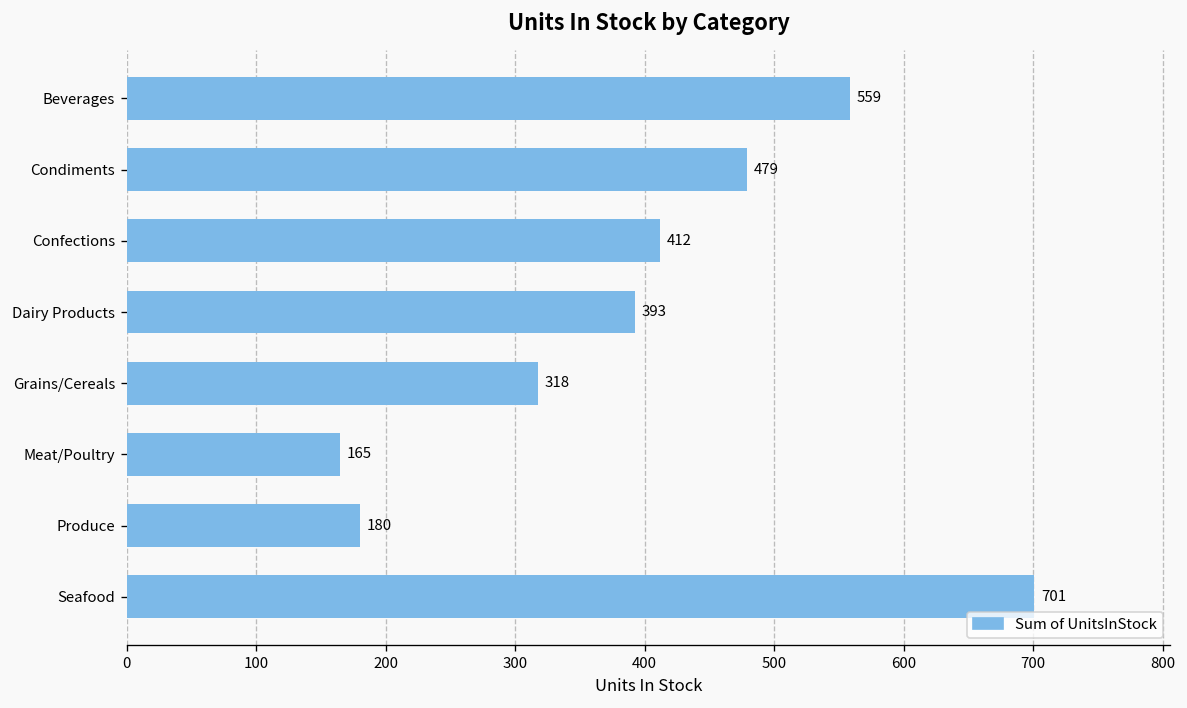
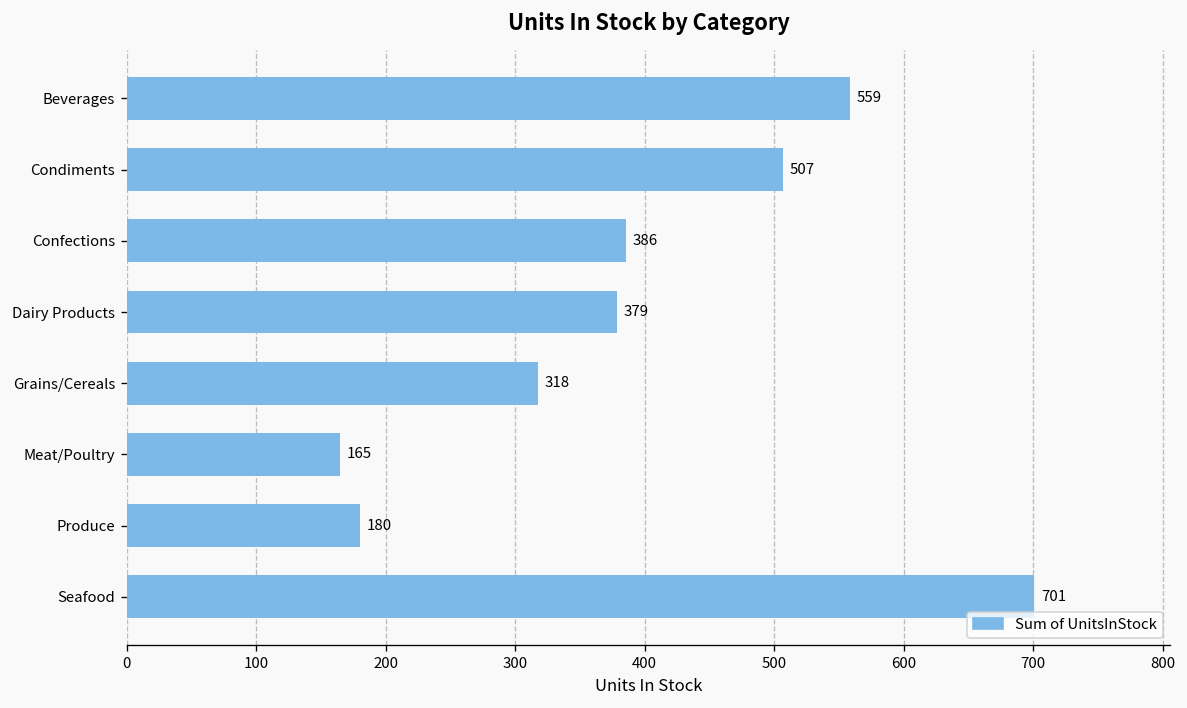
Condiments: 479 -> 507
Confections: 412 -> 386
Dairy Products: 393 -> 379
